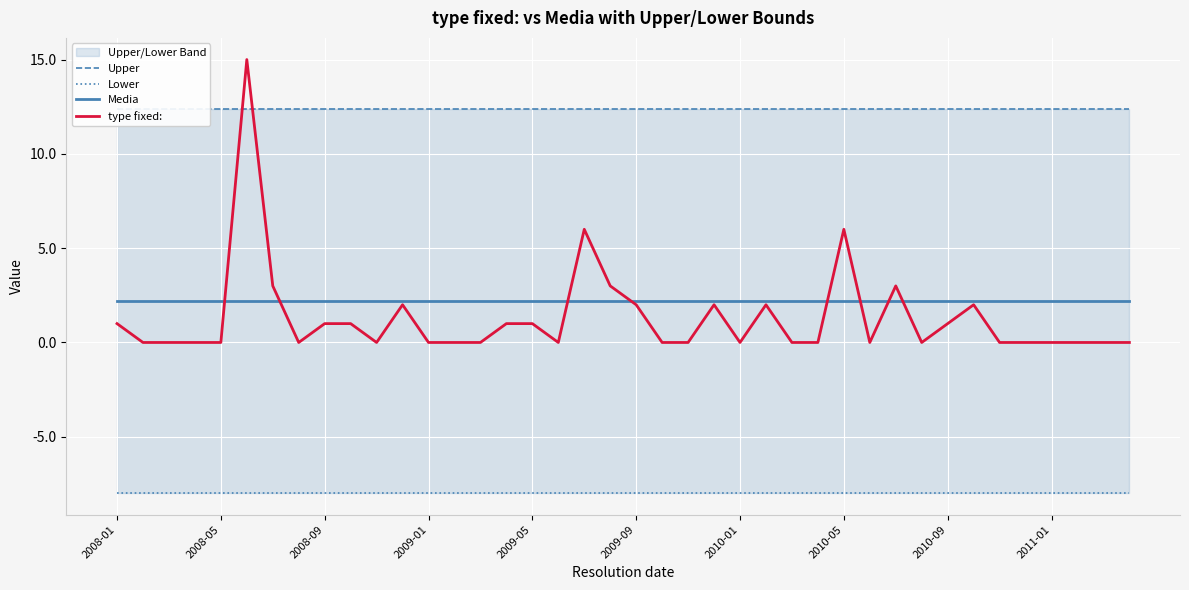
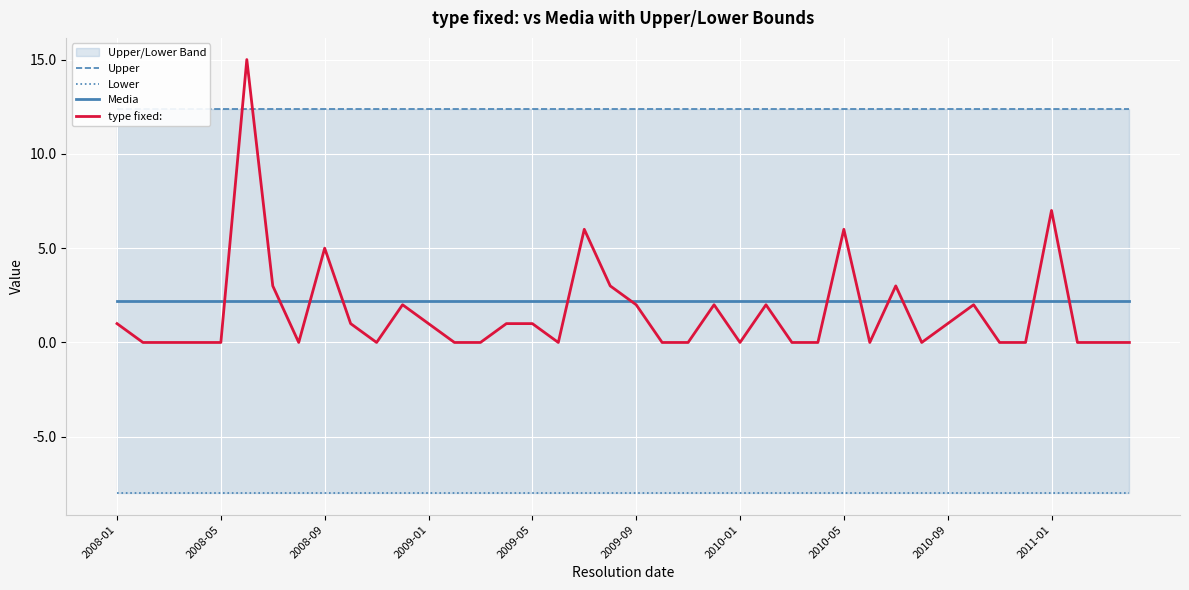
type fixed:, 2008-09: 1 -> 5
type fixed:, 2009-01: 0 -> 1
type fixed:, 2011-01: 0 -> 7
